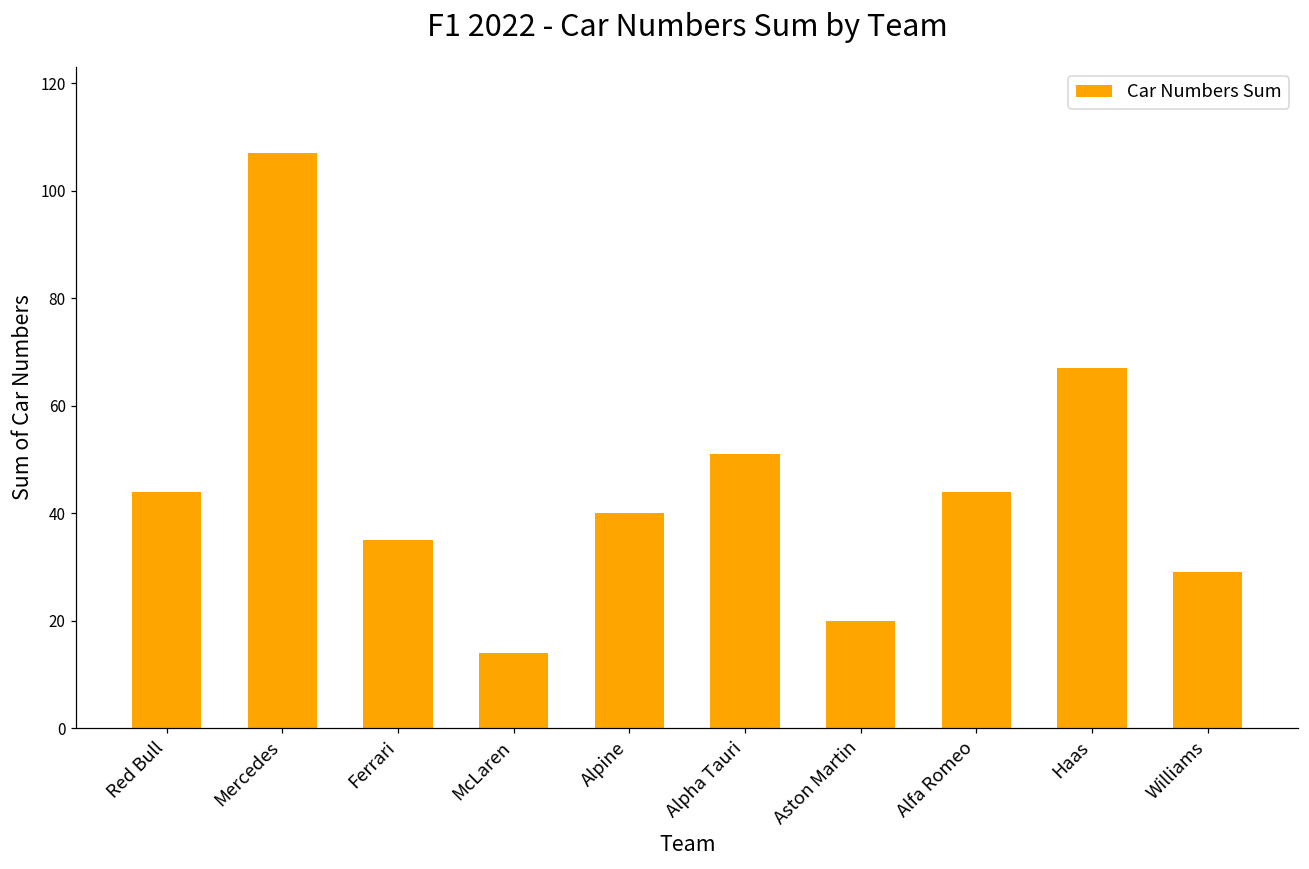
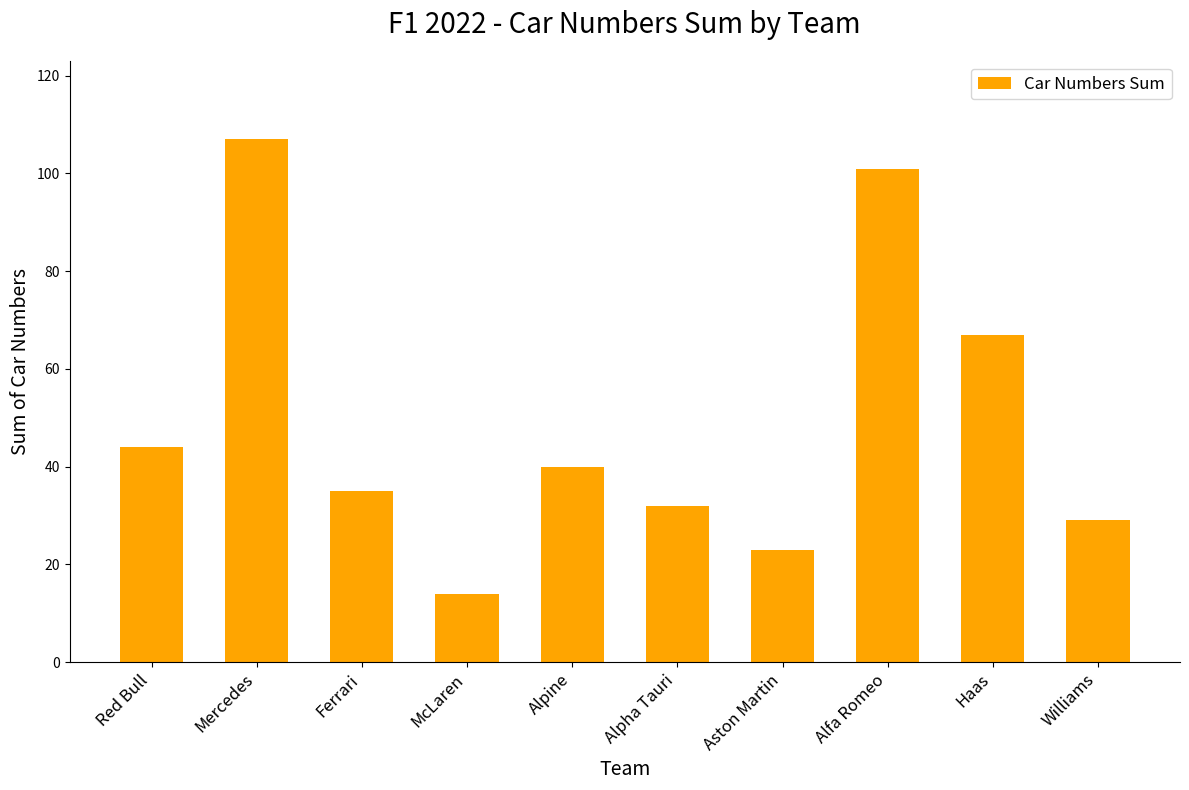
Alpha Tauri: 51 -> 32
Aston Martin: 20 -> 23
Alfa Romeo: 44 -> 101
